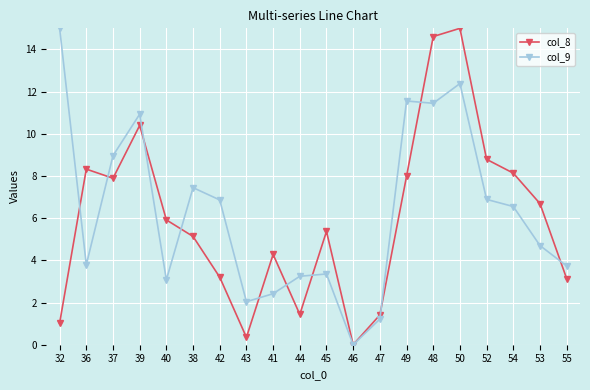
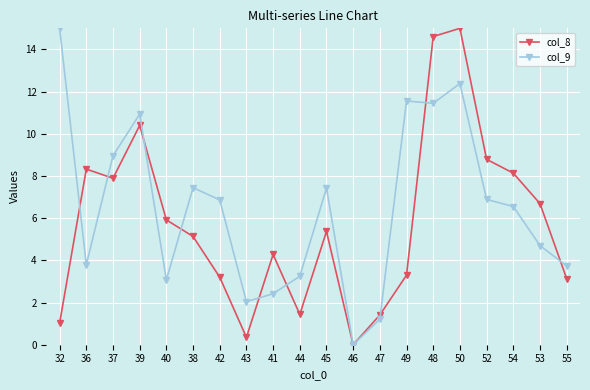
col_9, 45: 3.4 -> 7.4
col_8, 49: 8.0 -> 3.3
